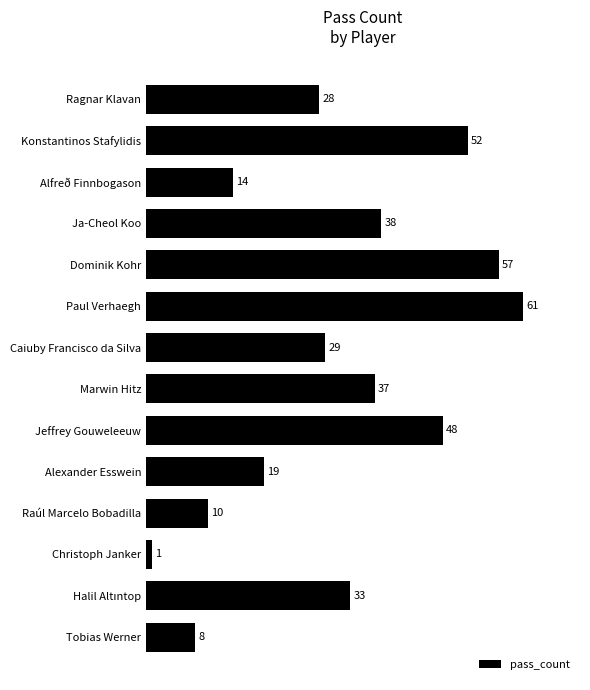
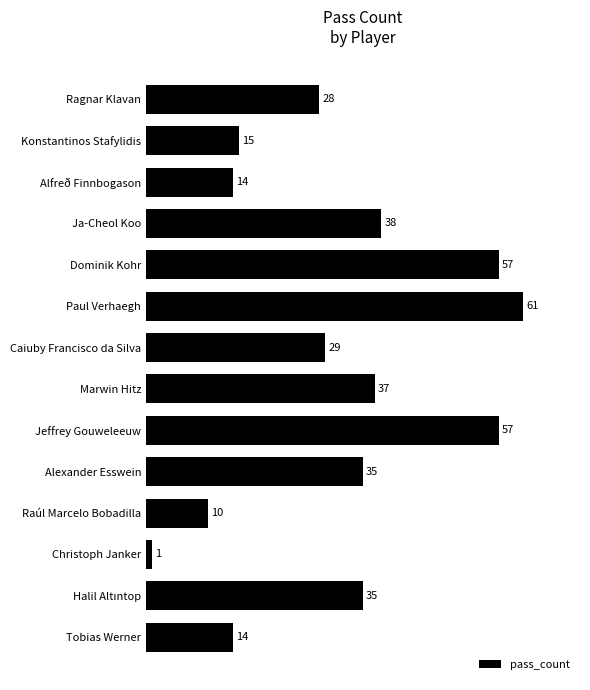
Konstantinos Stafylidis: 52 -> 15
Jeffrey Gouweleeuw: 48 -> 57
Alexander Esswein: 19 -> 35
Halil Altıntop: 33 -> 35
Tobias Werner: 8 -> 14
